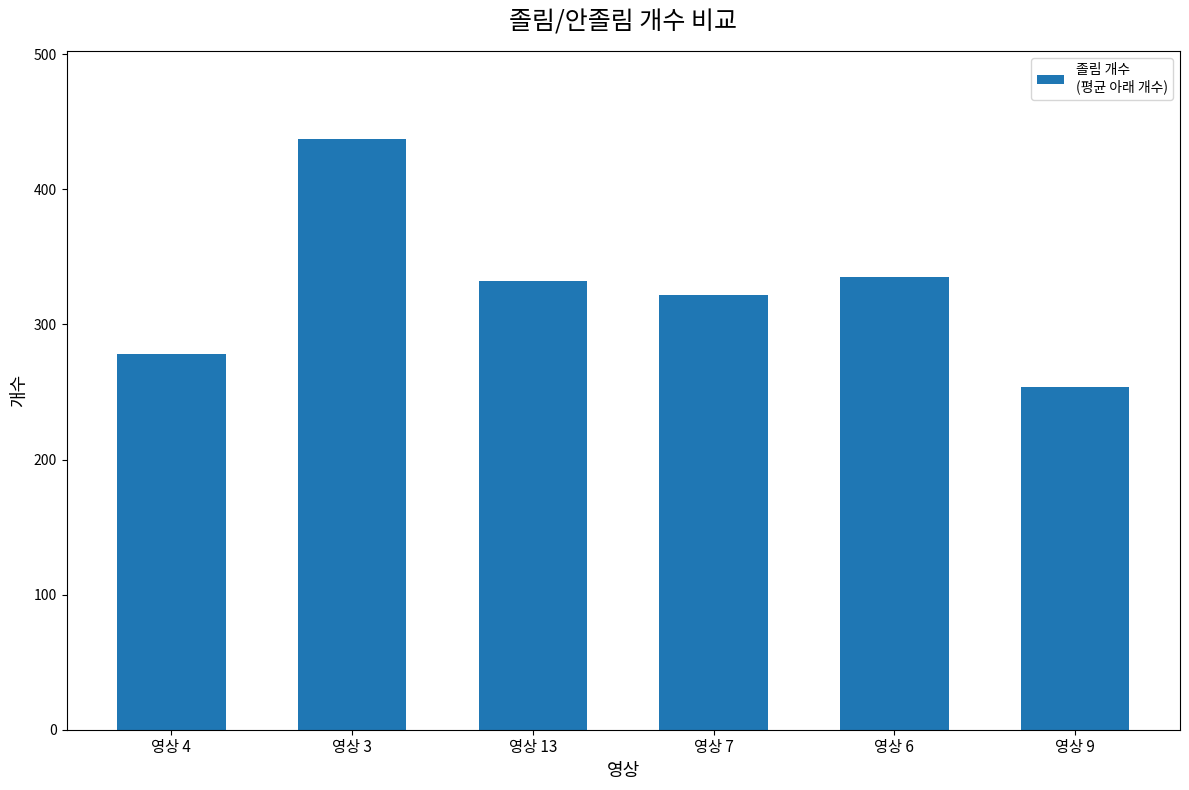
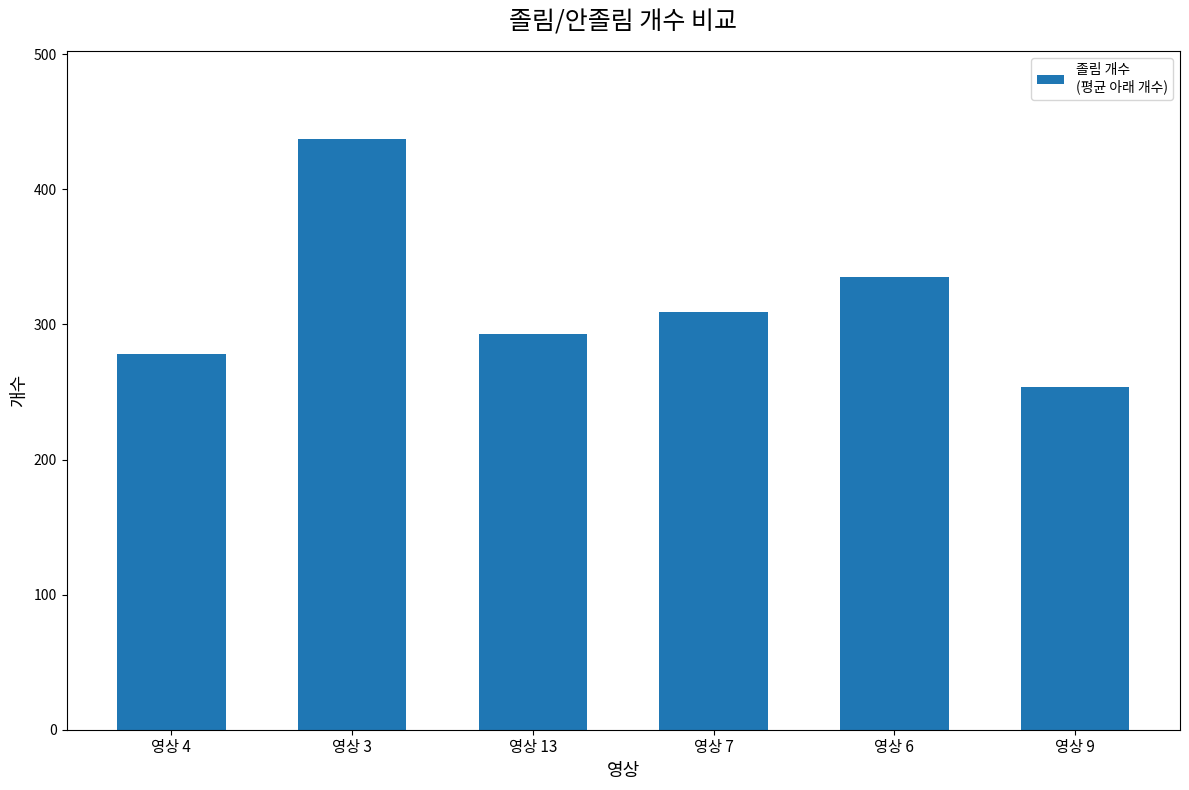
영상 13: 332 -> 293
영상 7: 322 -> 309
